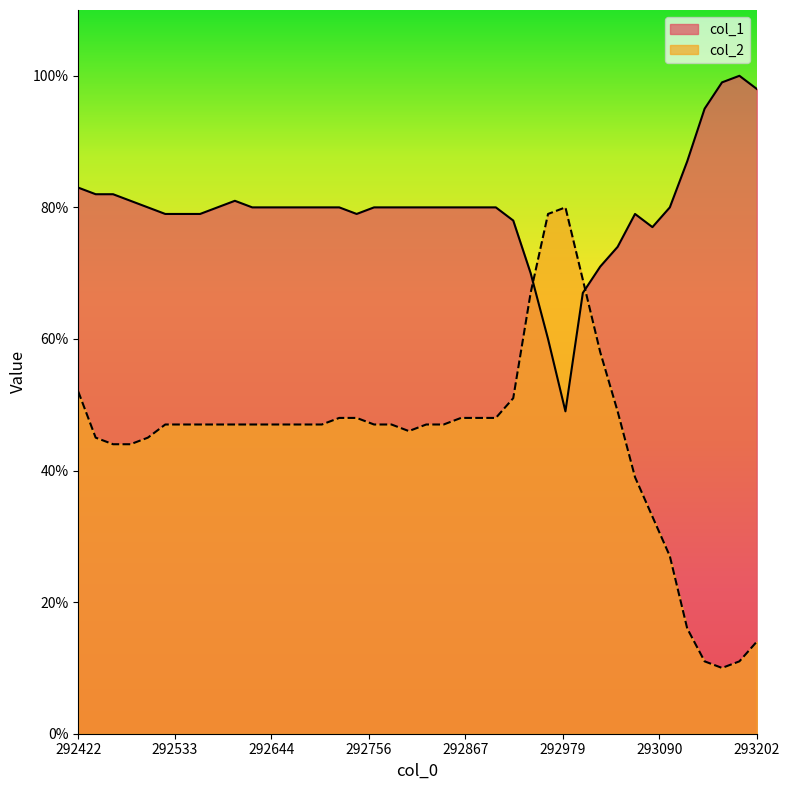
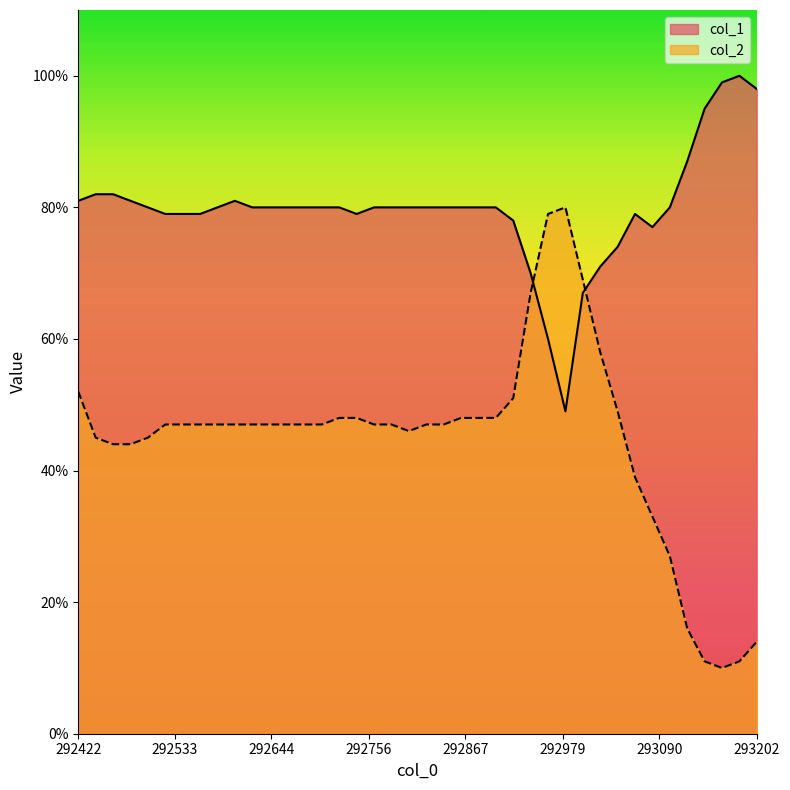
col_1, 292422: 83% -> 81%
